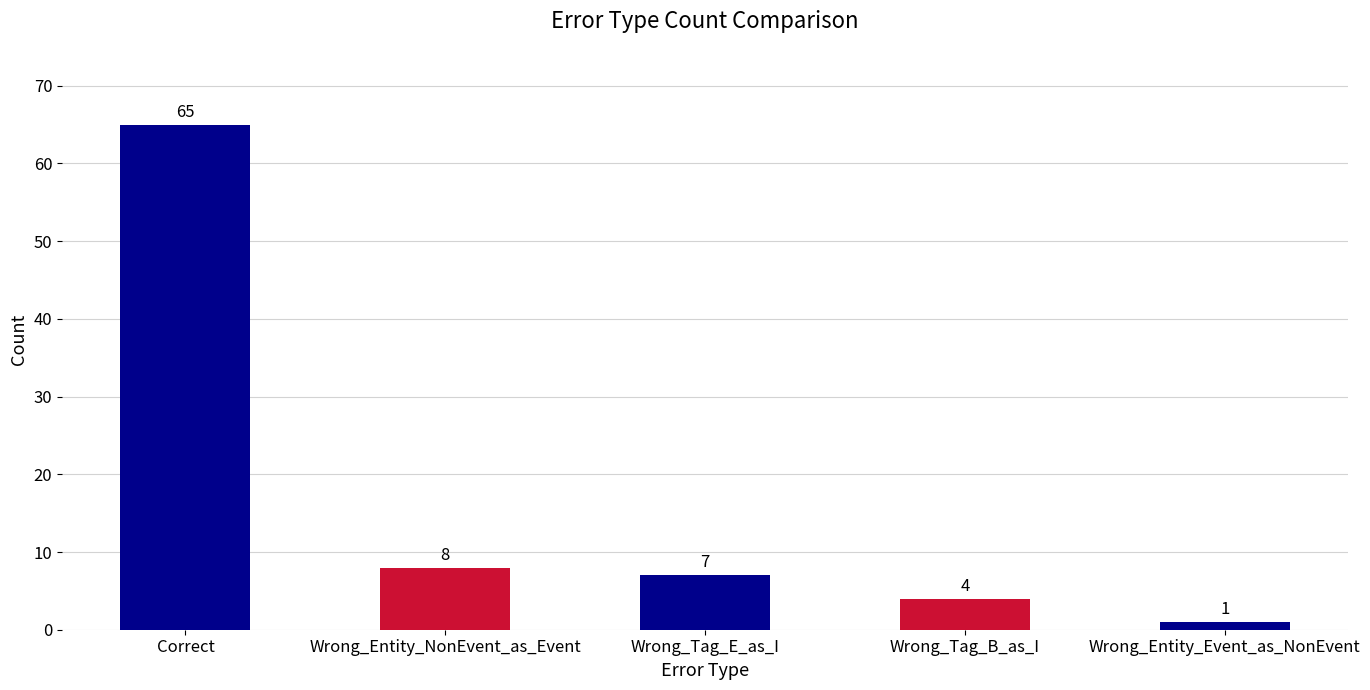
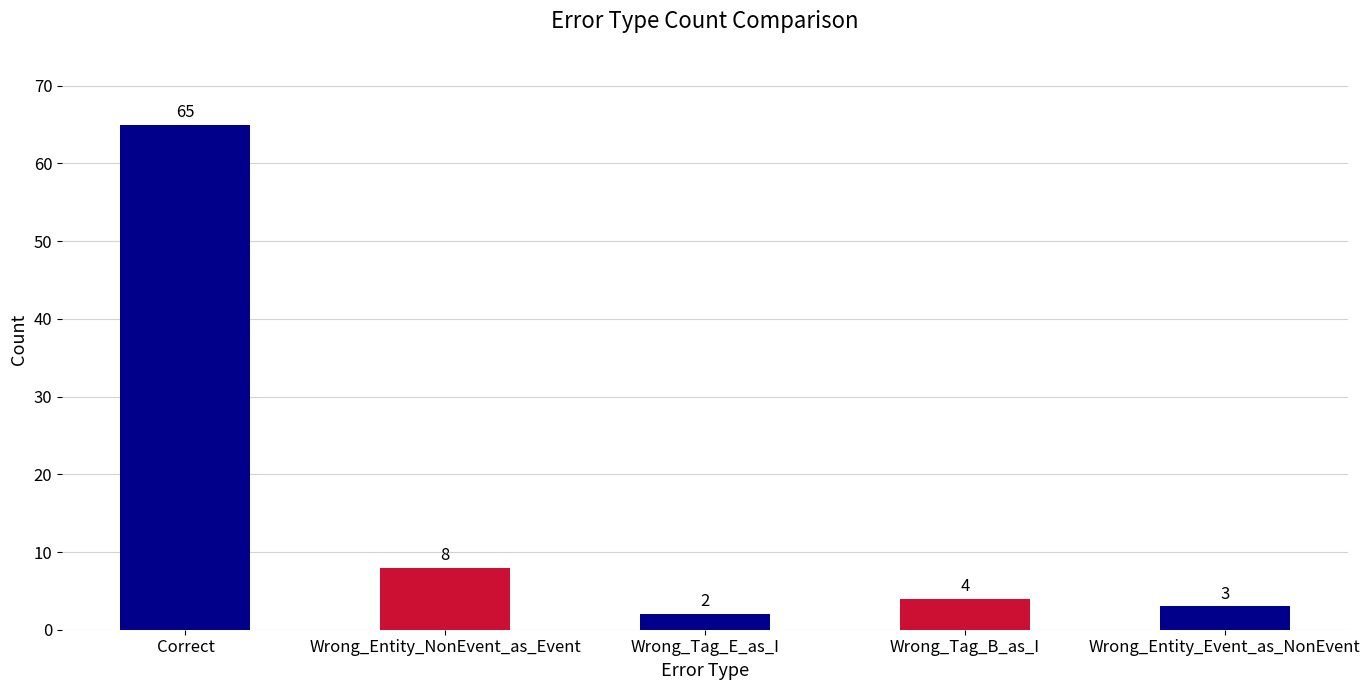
Wrong_Tag_E_as_I: 7 -> 2
Wrong_Entity_Event_as_NonEvent: 1 -> 3
